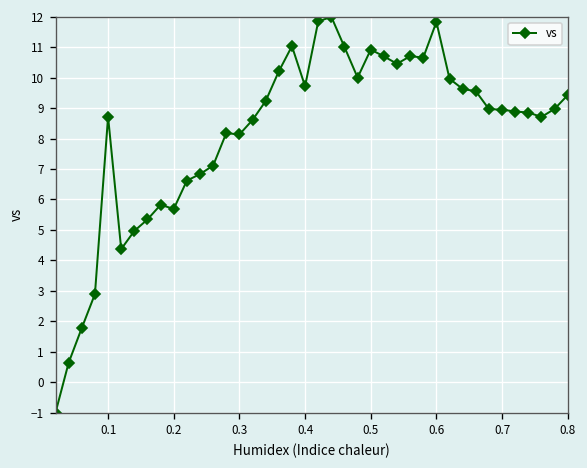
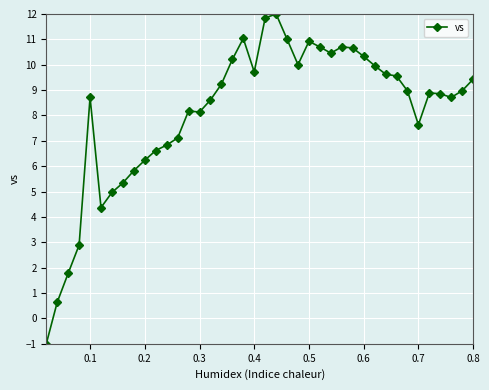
0.2: 5.7 -> 6.2
0.6: 11.8 -> 10.3
0.7: 8.9 -> 7.6
